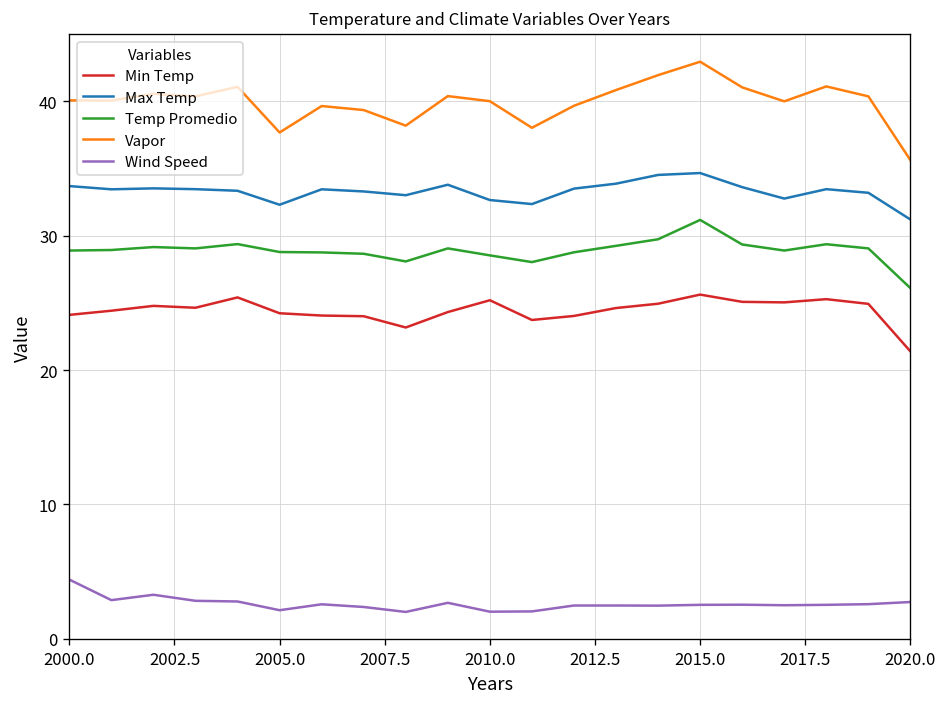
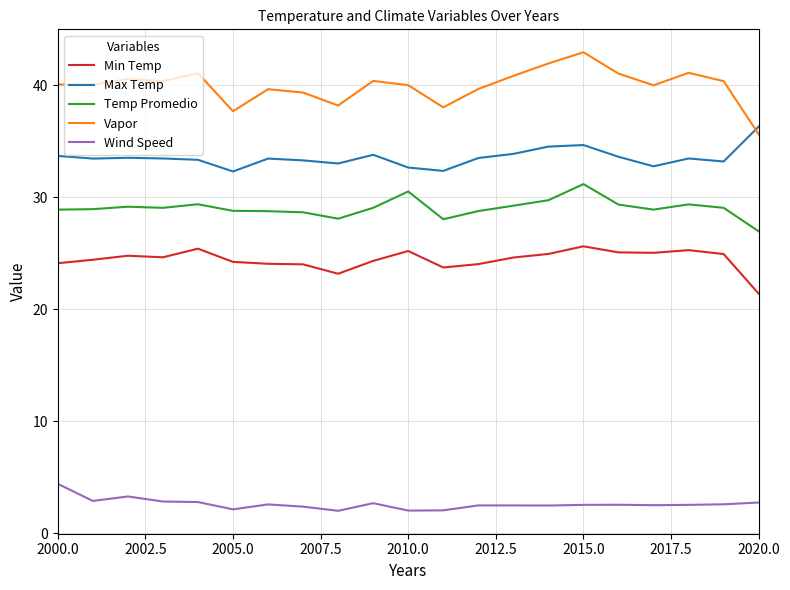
Temp Promedio, 2010.0: 28.5 -> 30.5
Max Temp, 2020.0: 31.2 -> 36.3
Temp Promedio, 2020.0: 26.1 -> 27.0
